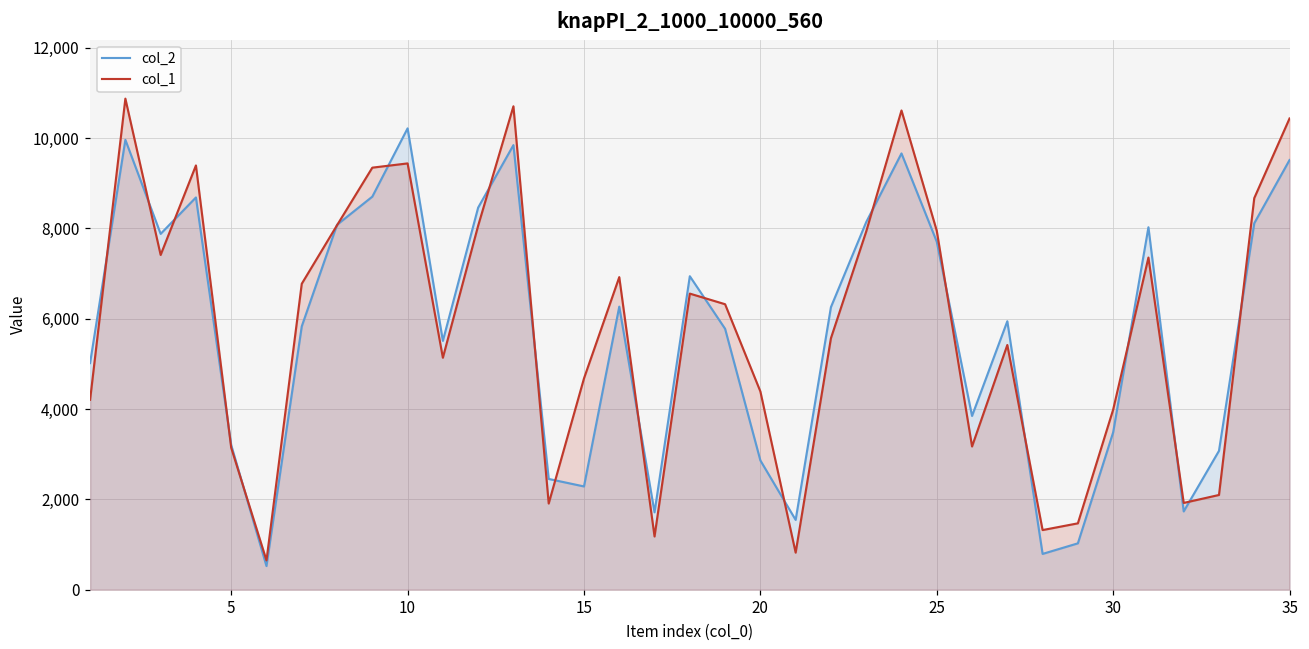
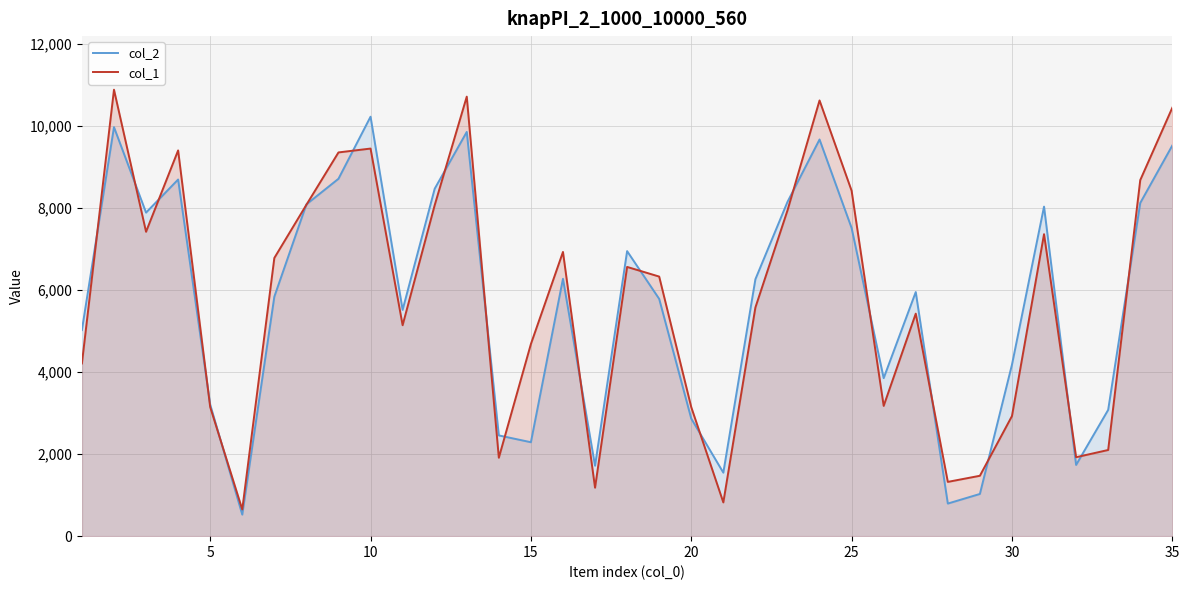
col_1, 20: 4,400 -> 3,100
col_2, 25: 7,700 -> 7,500
col_1, 25: 7,900 -> 8,400
col_2, 30: 3,500 -> 4,200
col_1, 30: 4,000 -> 2,900
